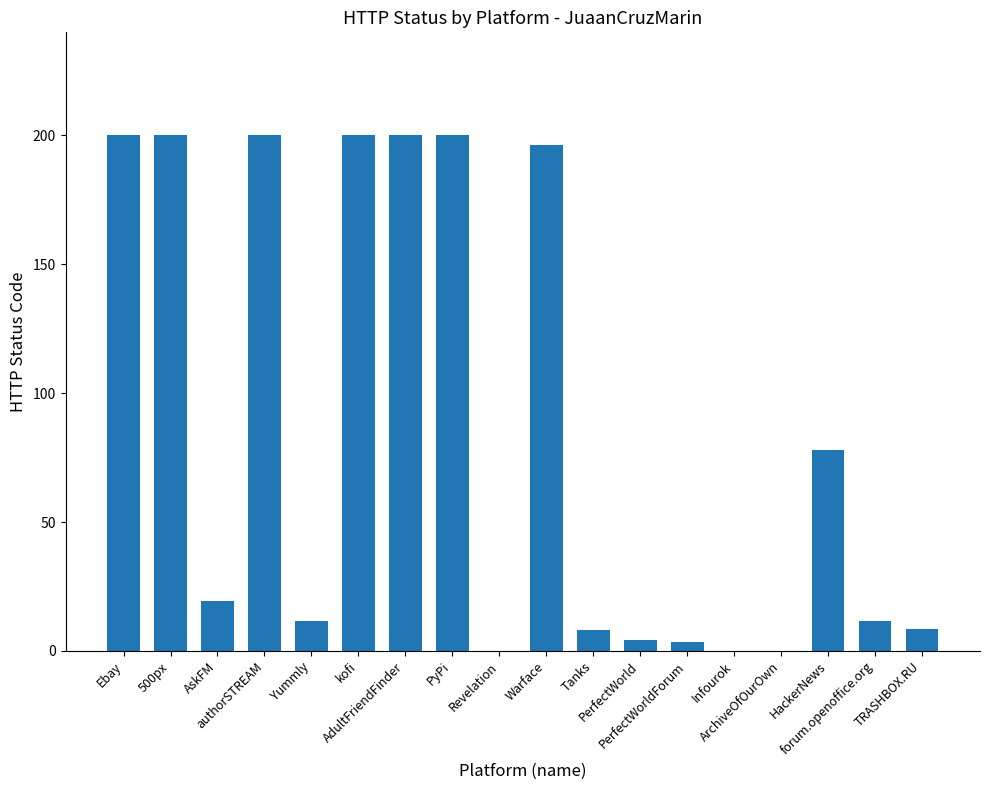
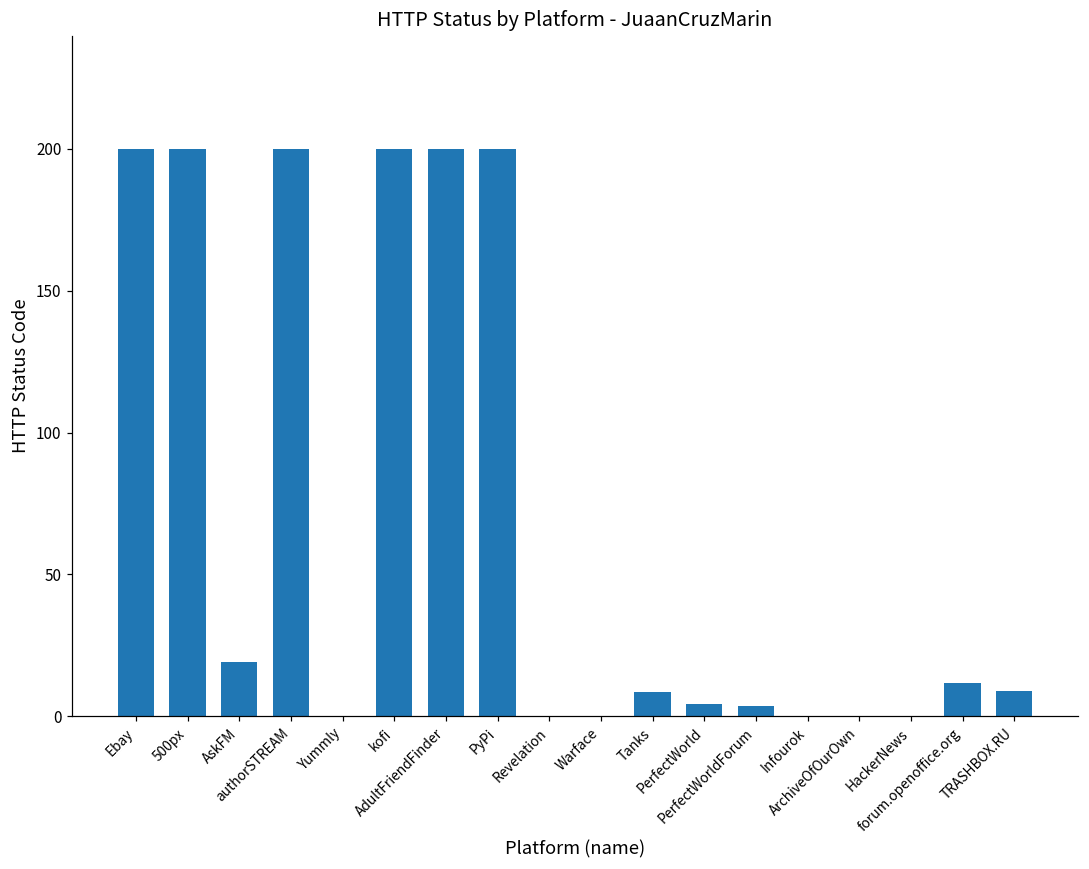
Yummly: 12 -> 0
Warface: 196 -> 0
HackerNews: 78 -> 0
